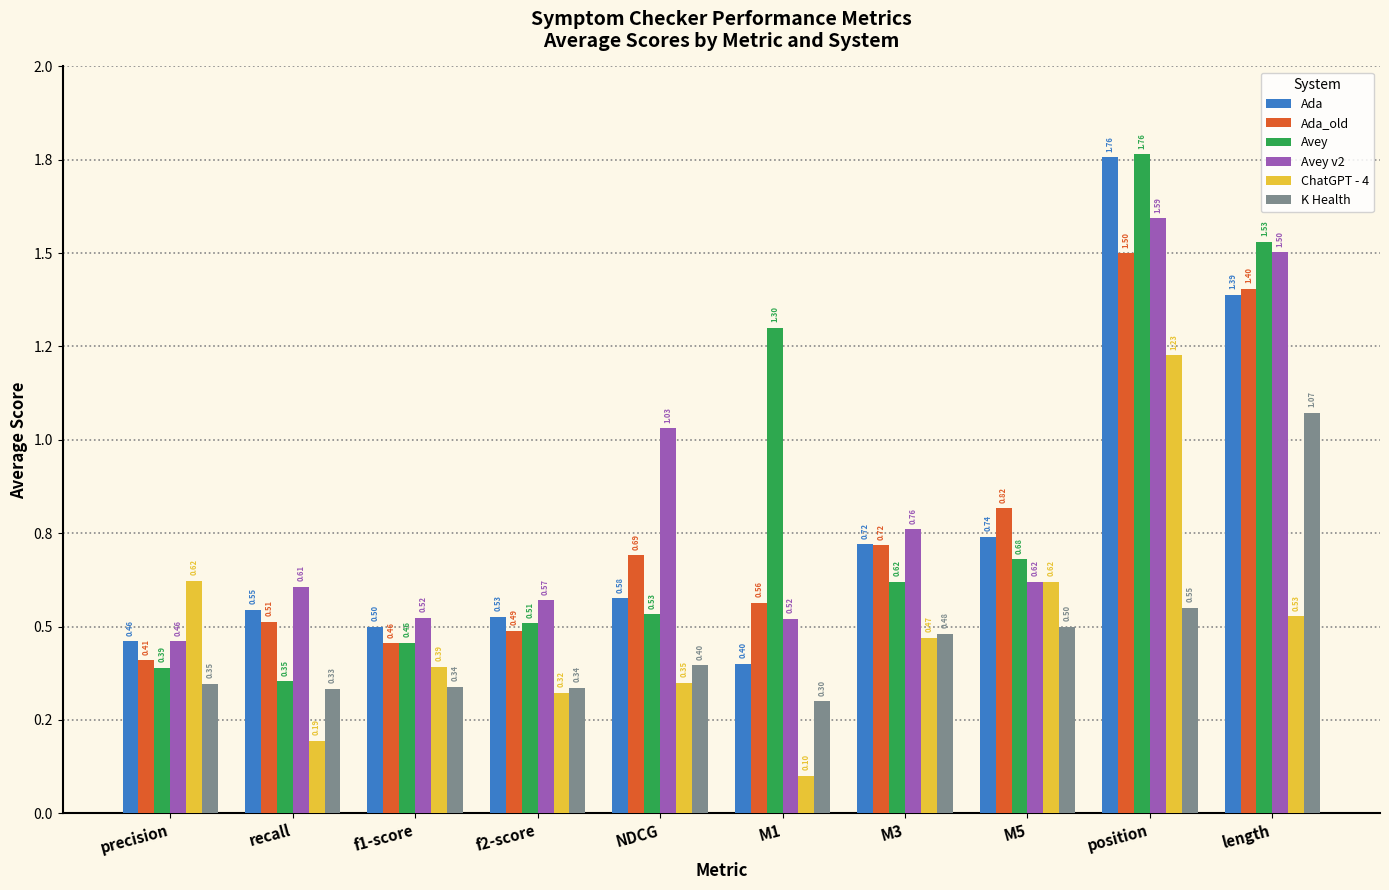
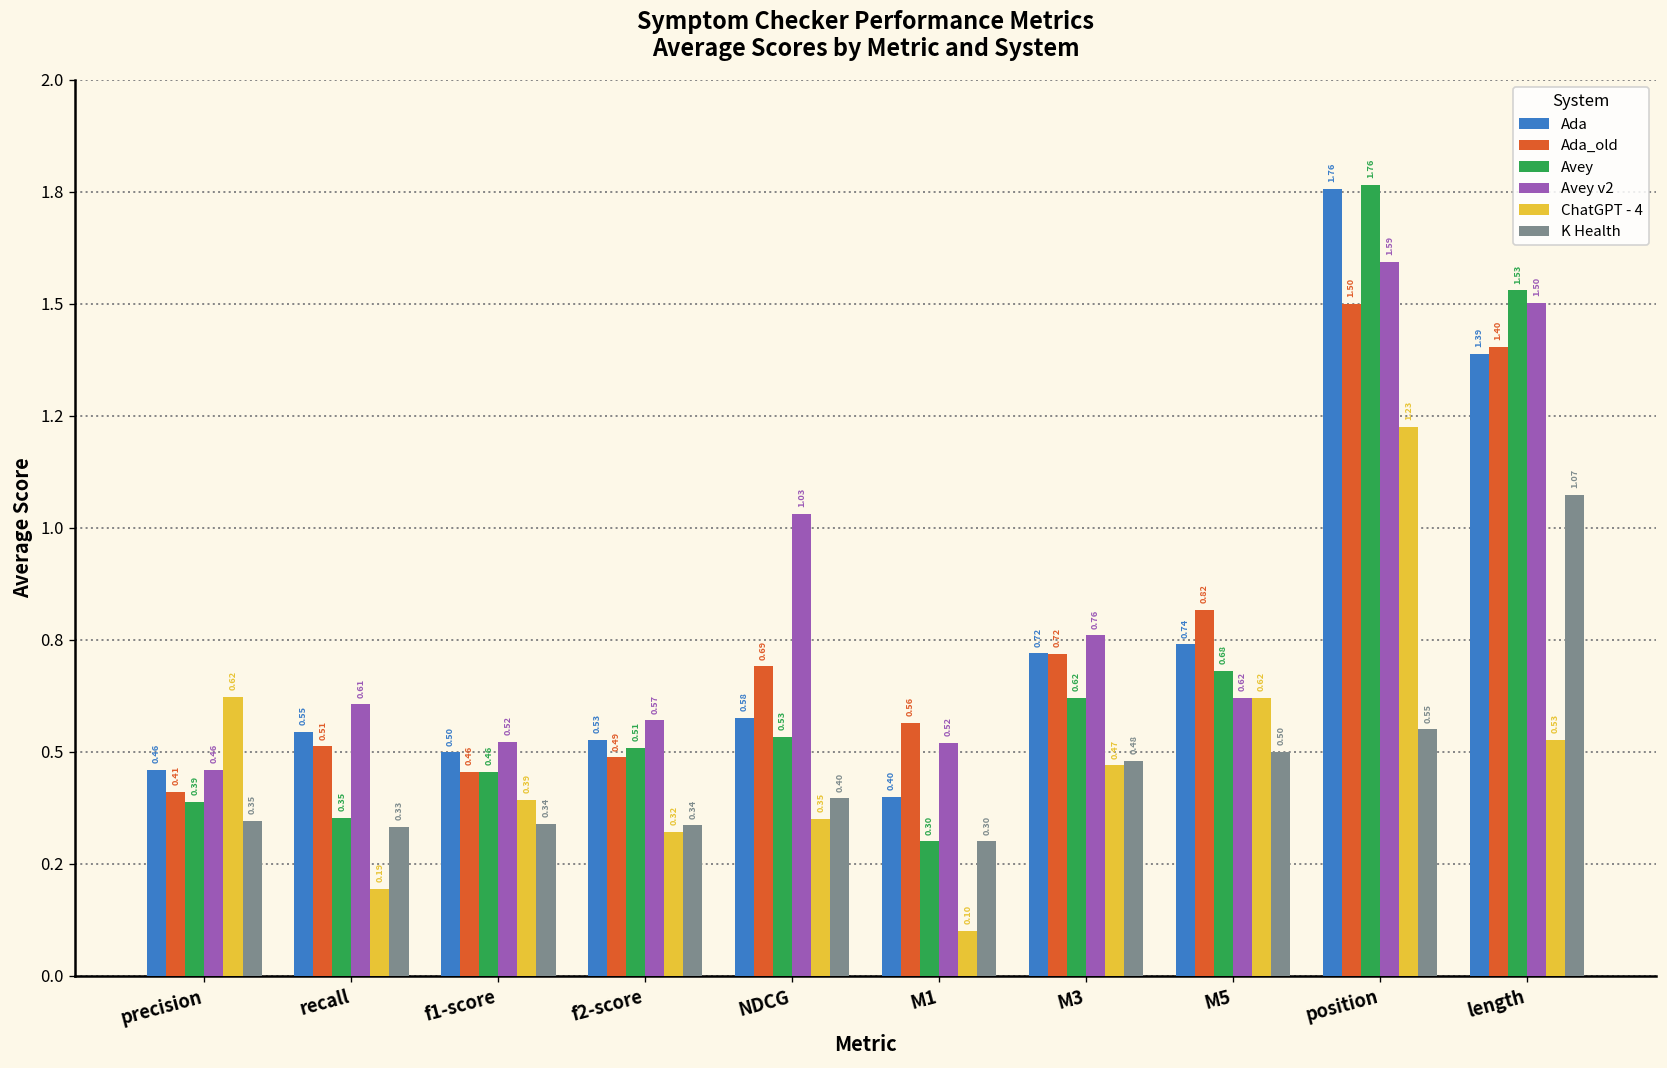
Avey, M1: 1.30 -> 0.30
